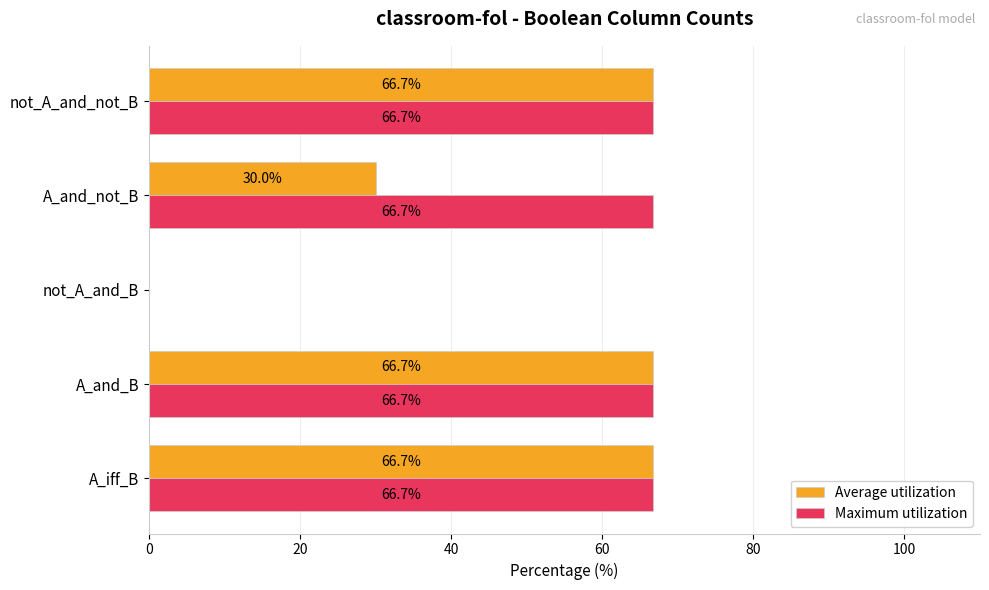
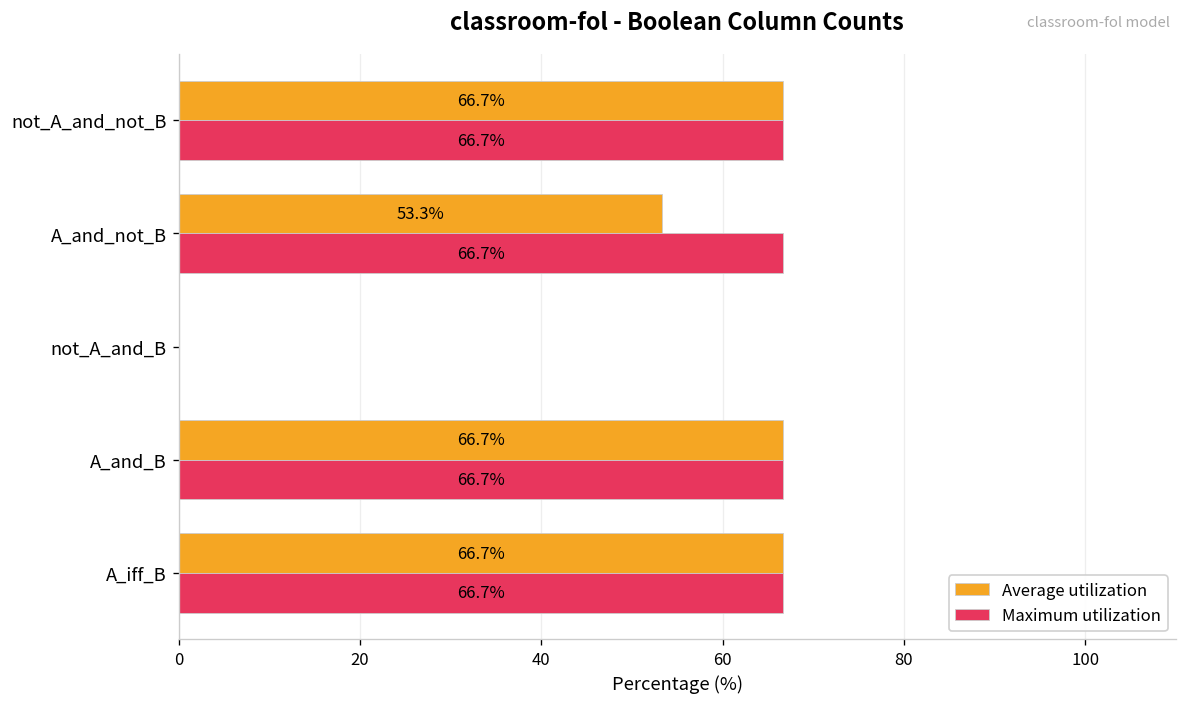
Average utilization, A_and_not_B: 30.0% -> 53.3%
